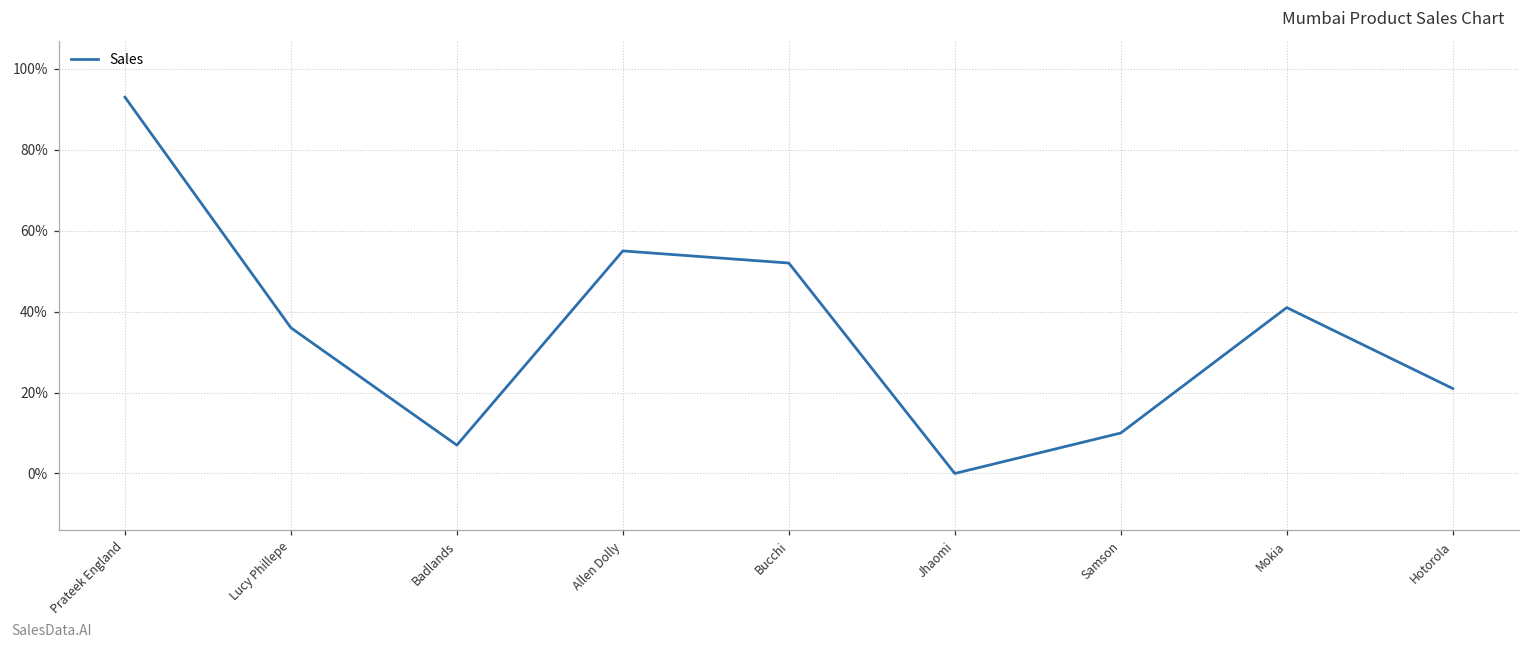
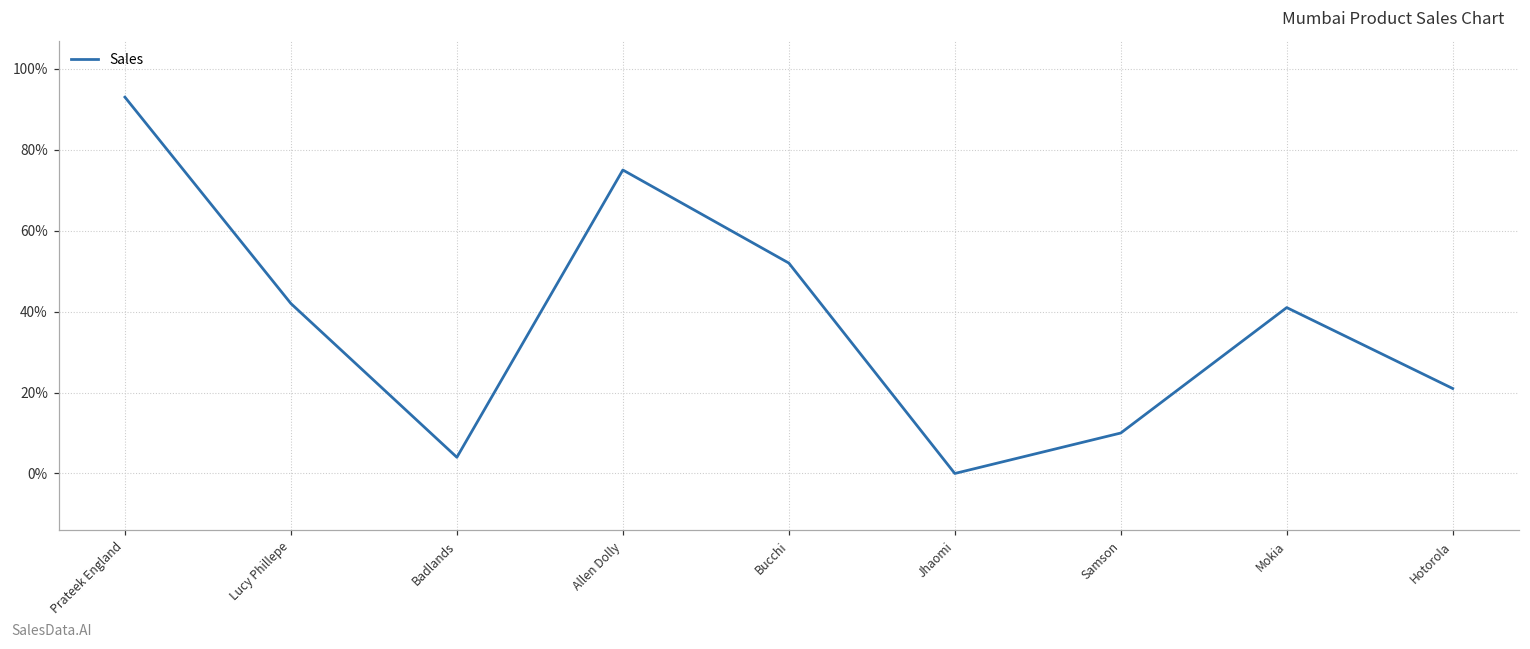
Lucy Phillepe: 36% -> 42%
Badlands: 7% -> 4%
Allen Dolly: 55% -> 75%
